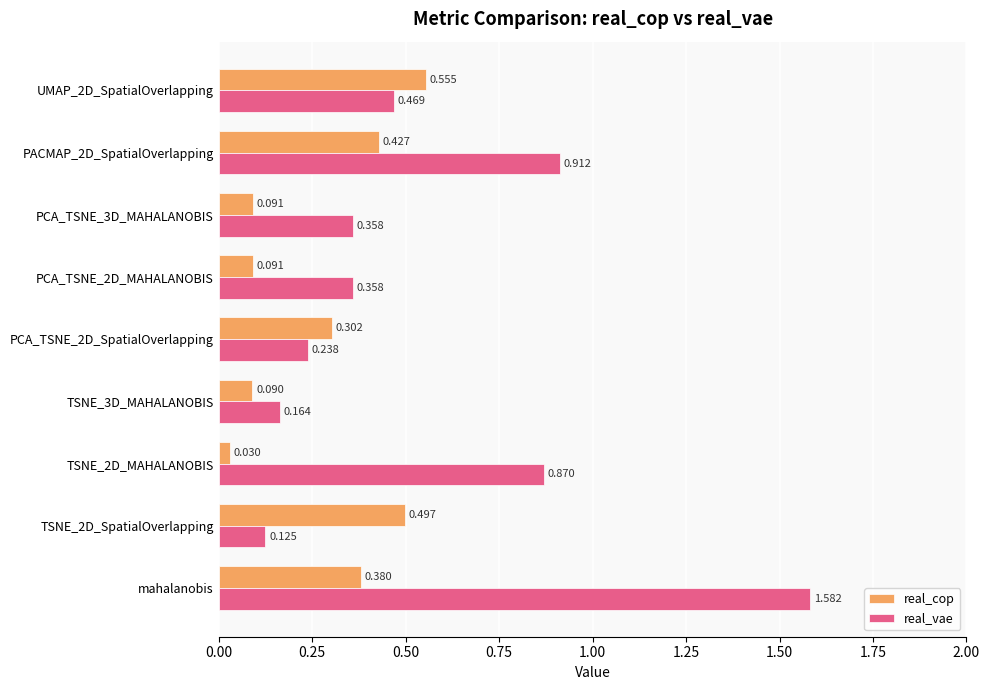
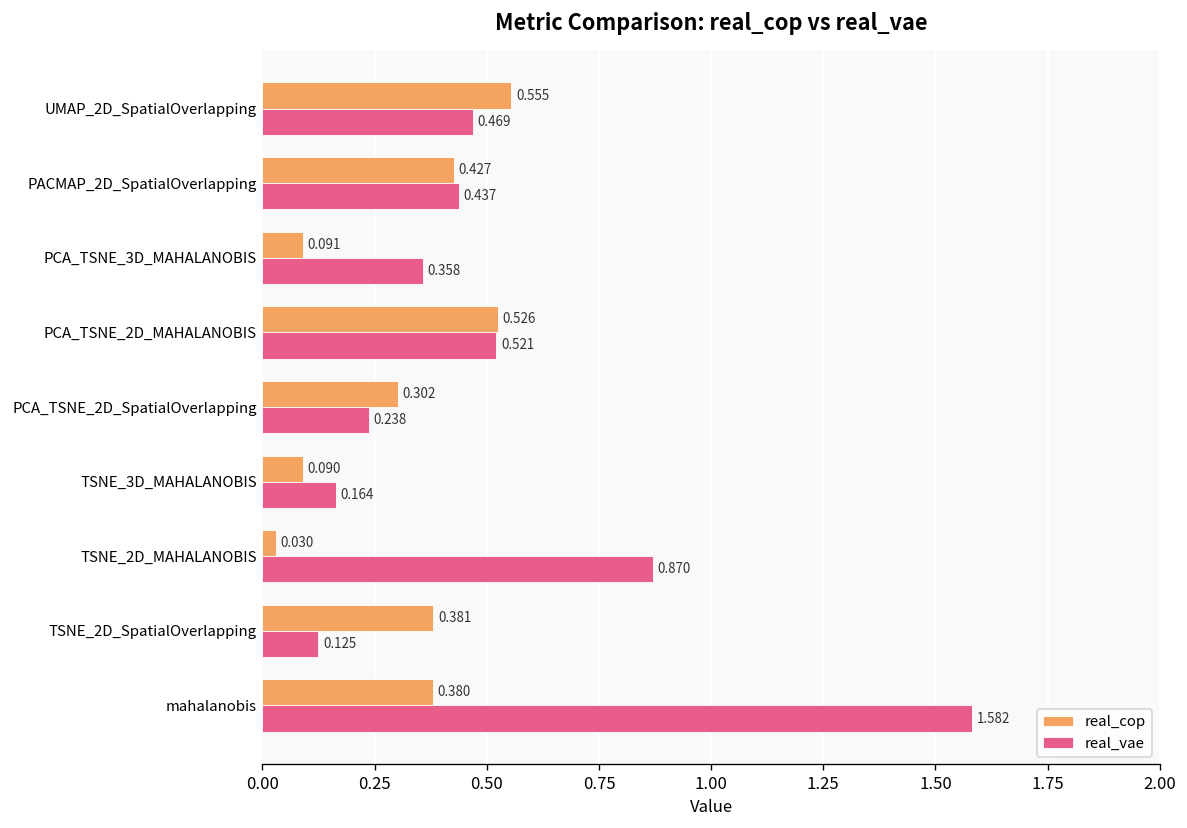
real_vae, PACMAP_2D_SpatialOverlapping: 0.912 -> 0.437
real_cop, PCA_TSNE_2D_MAHALANOBIS: 0.091 -> 0.526
real_vae, PCA_TSNE_2D_MAHALANOBIS: 0.358 -> 0.521
real_cop, TSNE_2D_SpatialOverlapping: 0.497 -> 0.381
